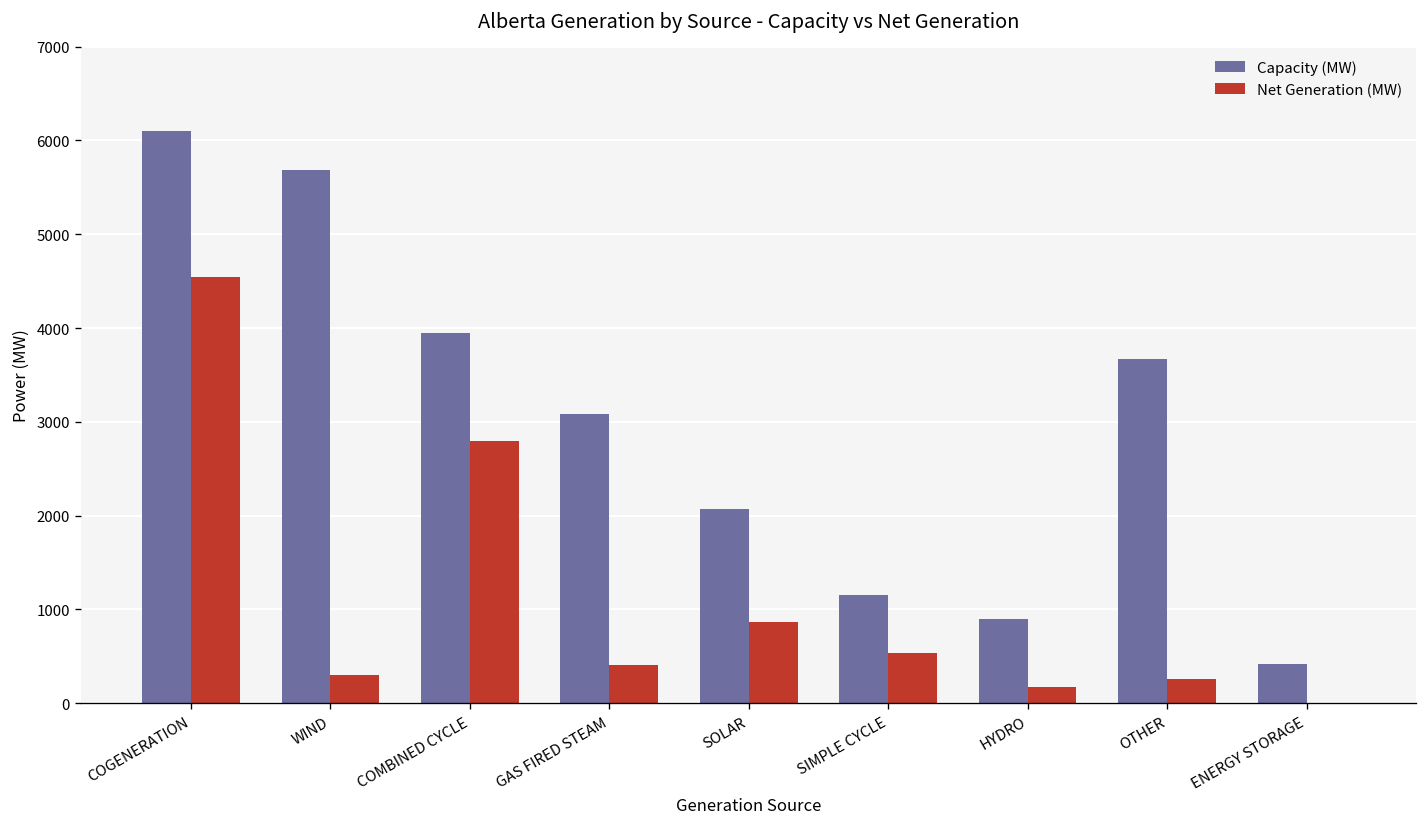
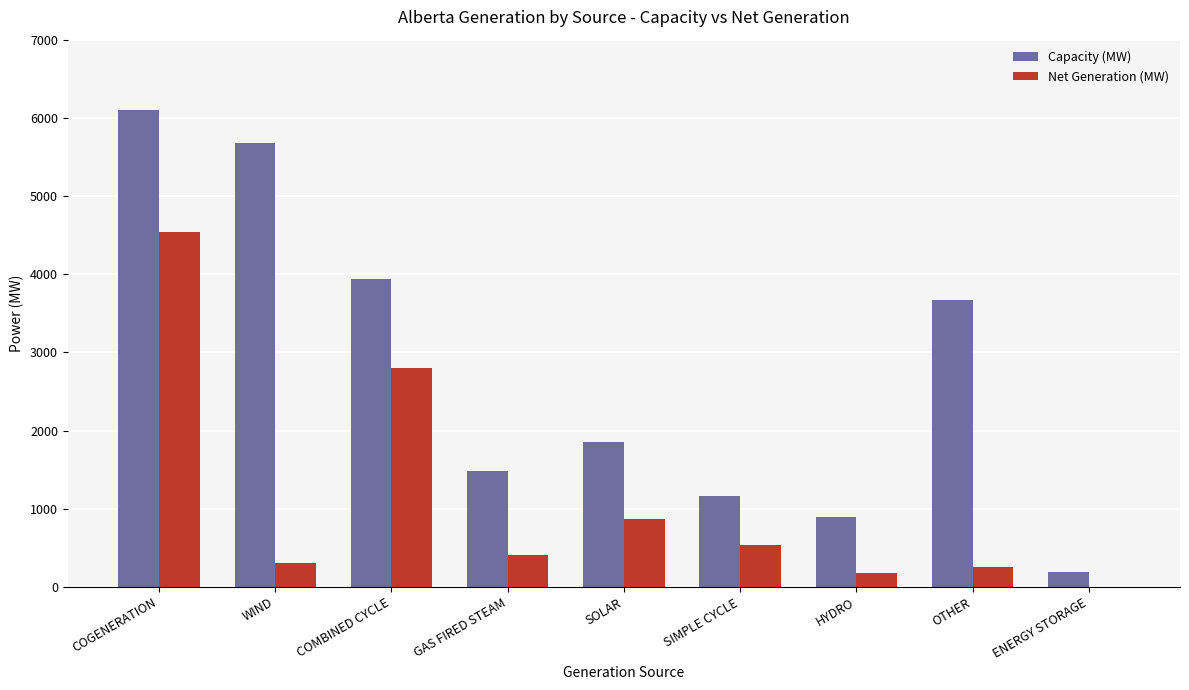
Capacity (MW), GAS FIRED STEAM: 3100 -> 1500
Capacity (MW), SOLAR: 2100 -> 1900
Capacity (MW), ENERGY STORAGE: 400 -> 200
